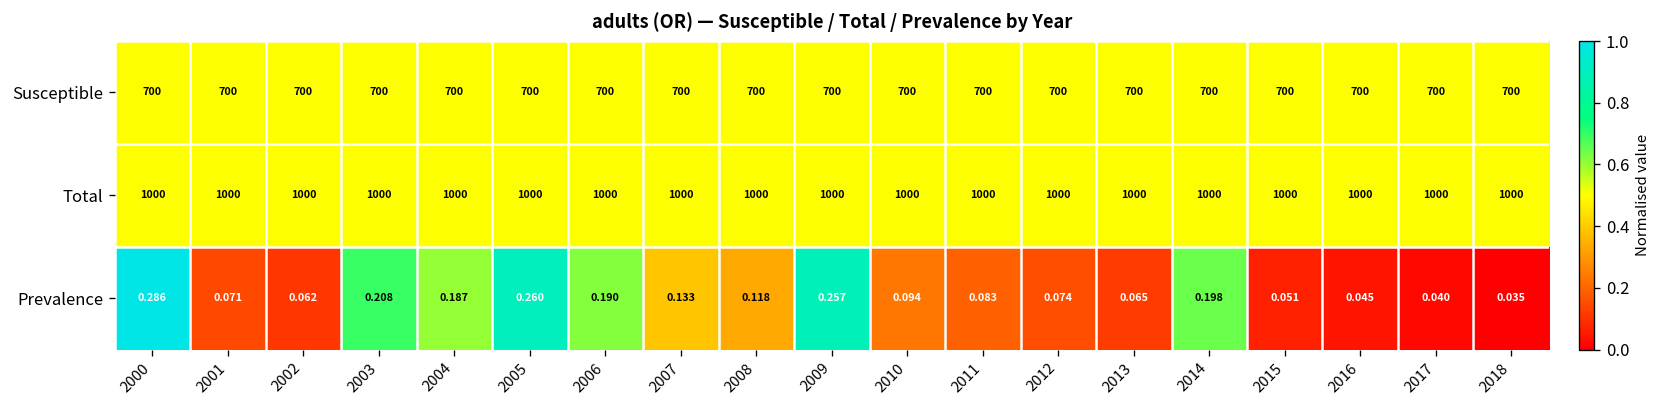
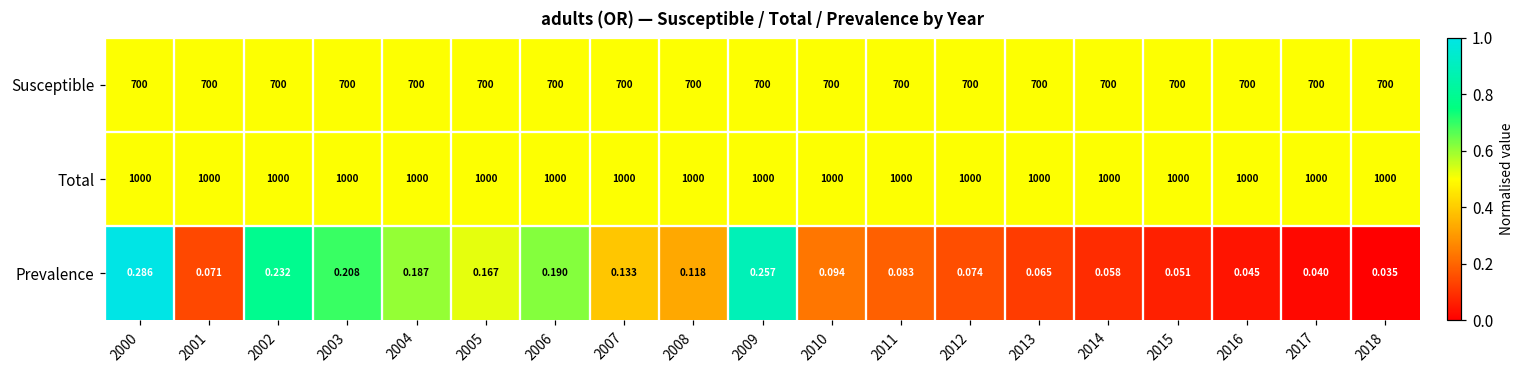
Prevalence, 2002: 0.062 -> 0.232
Prevalence, 2005: 0.260 -> 0.167
Prevalence, 2014: 0.198 -> 0.058
